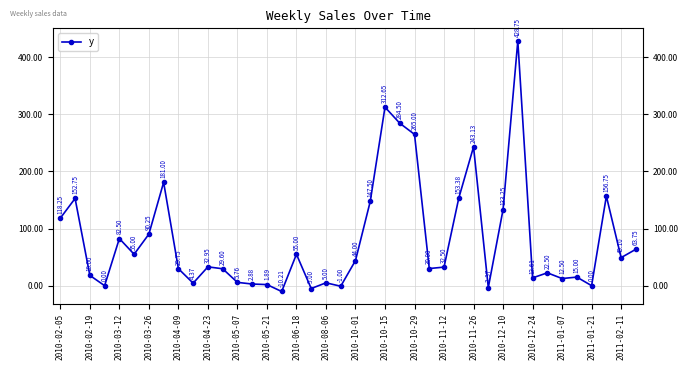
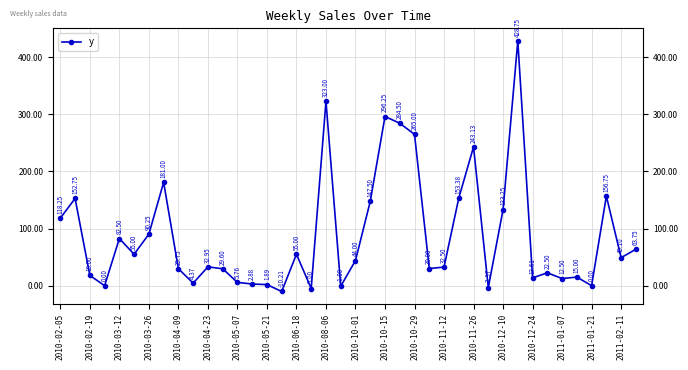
2010-08-06: 5.00 -> 323.00
2010-10-15: 312.65 -> 296.25
